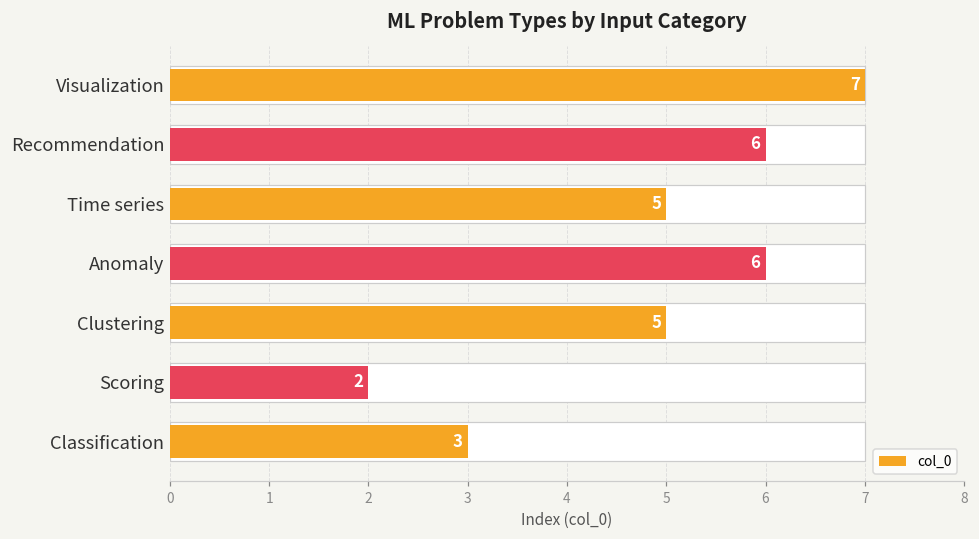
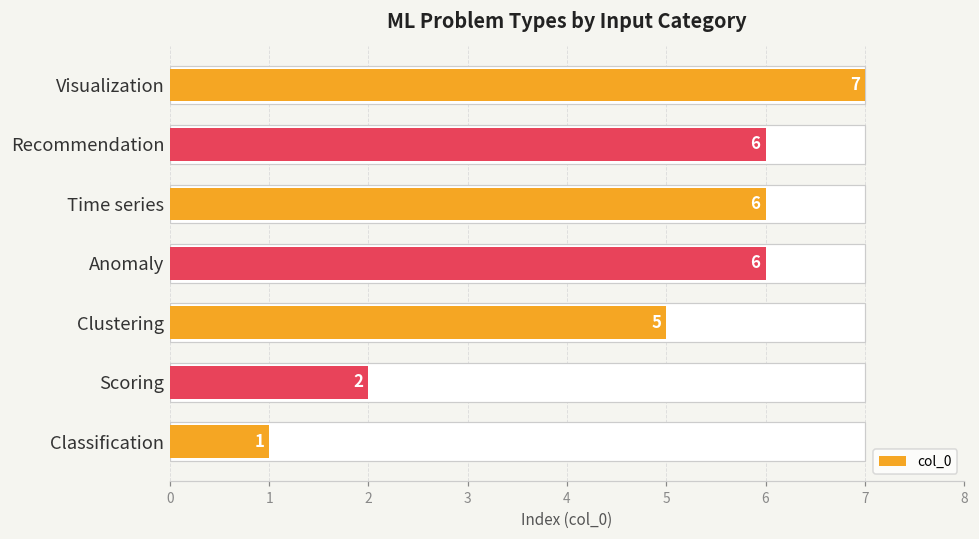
col_0, Time series: 5 -> 6
col_0, Classification: 3 -> 1
